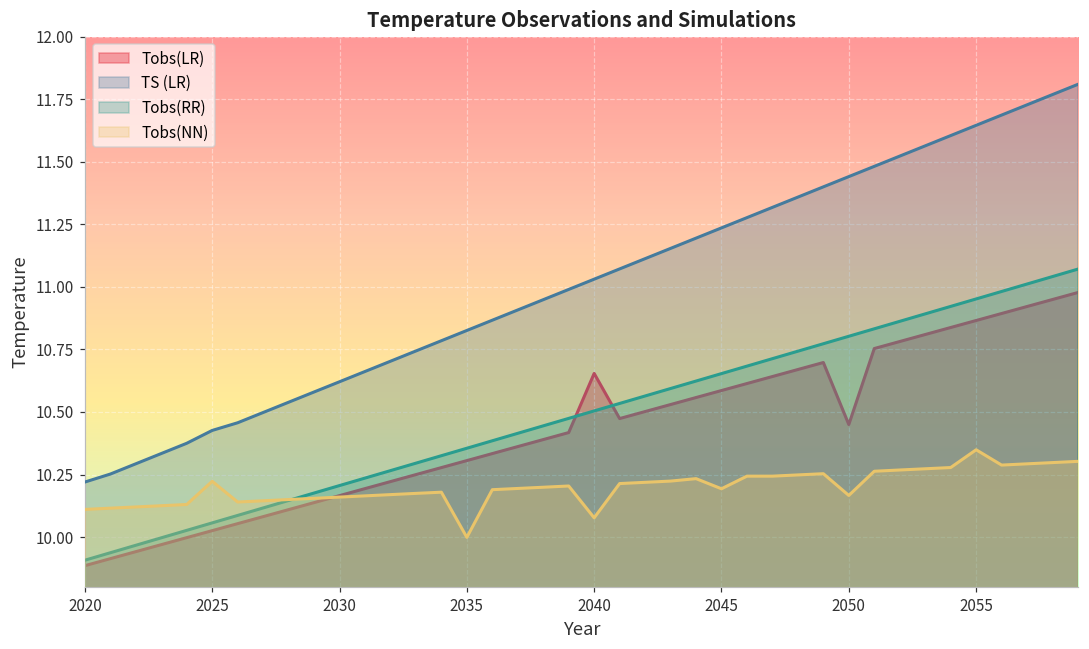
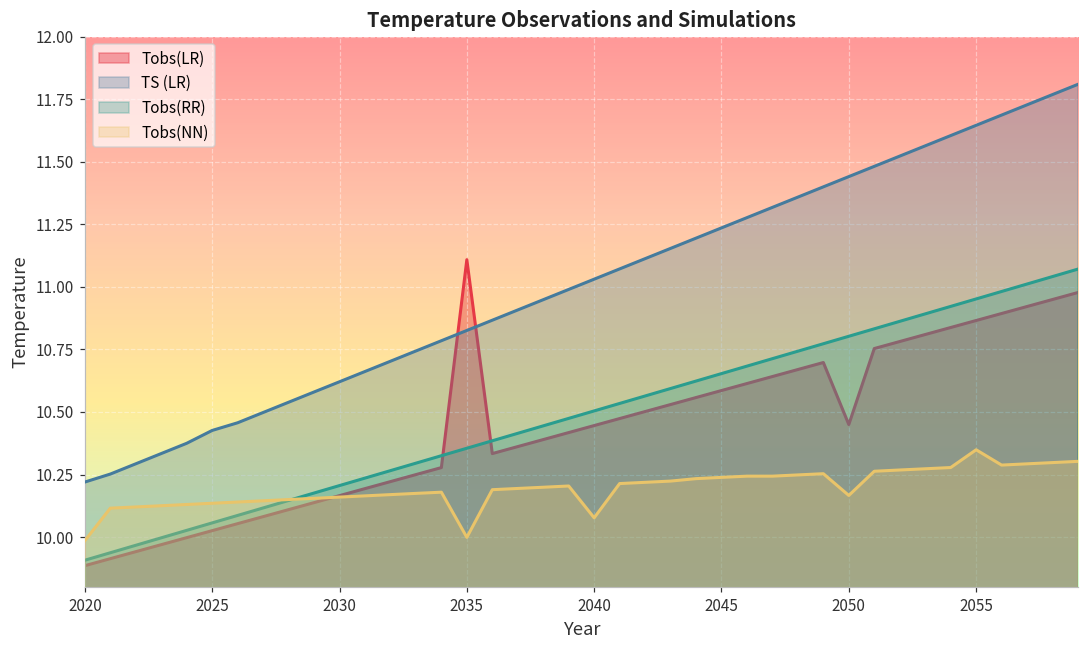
Tobs(NN), 2020: 10.11 -> 9.99
Tobs(NN), 2025: 10.22 -> 10.14
Tobs(LR), 2035: 10.31 -> 11.11
Tobs(LR), 2040: 10.65 -> 10.45
Tobs(NN), 2045: 10.19 -> 10.24
